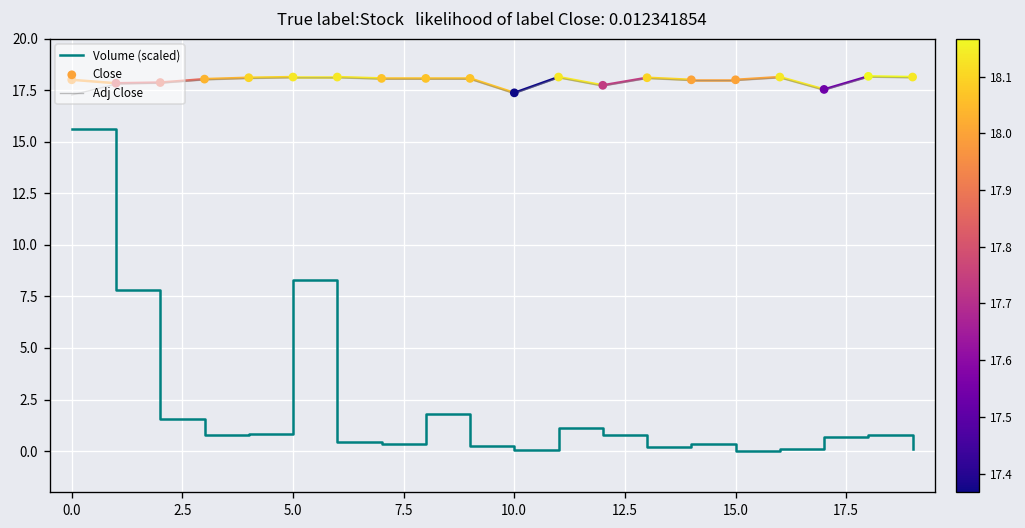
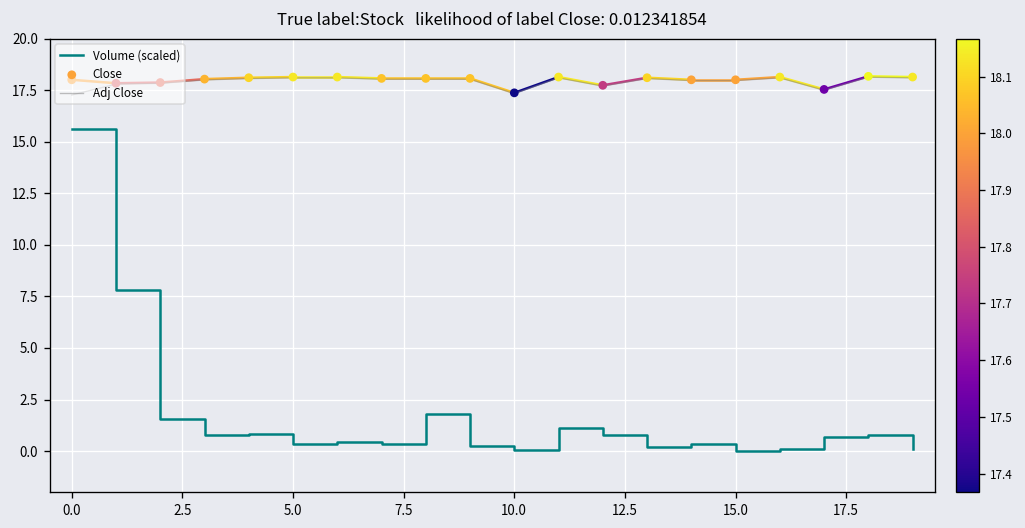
Volume (scaled), 5.0: 8.3 -> 0.4
